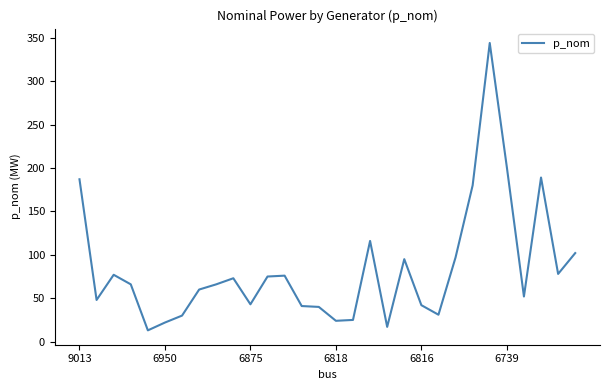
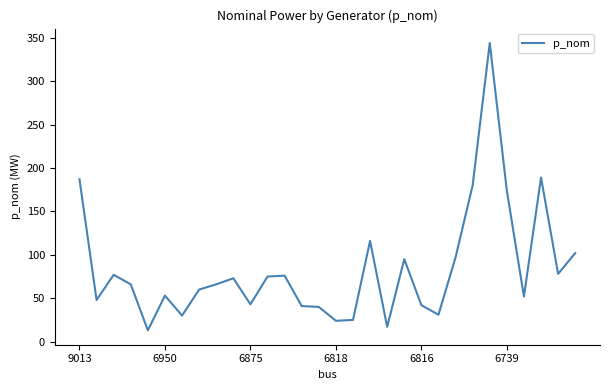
6950: 20 -> 50
6739: 200 -> 170
